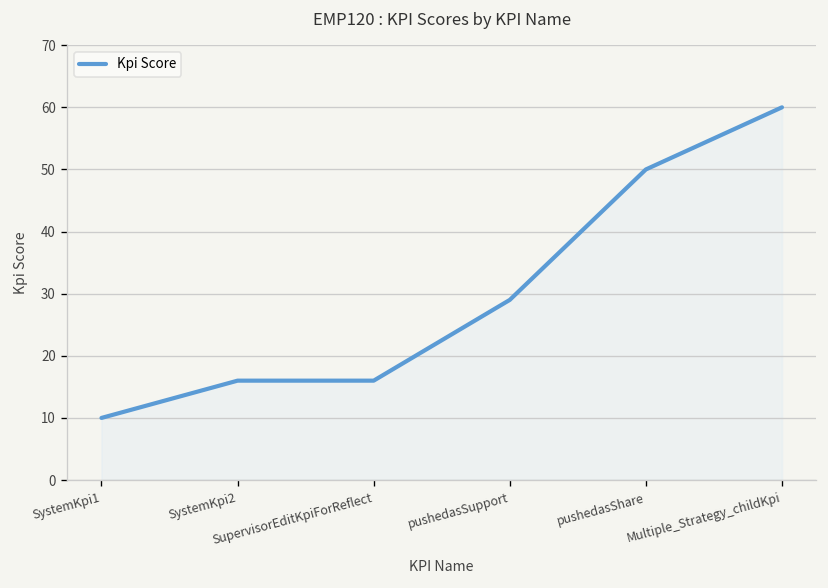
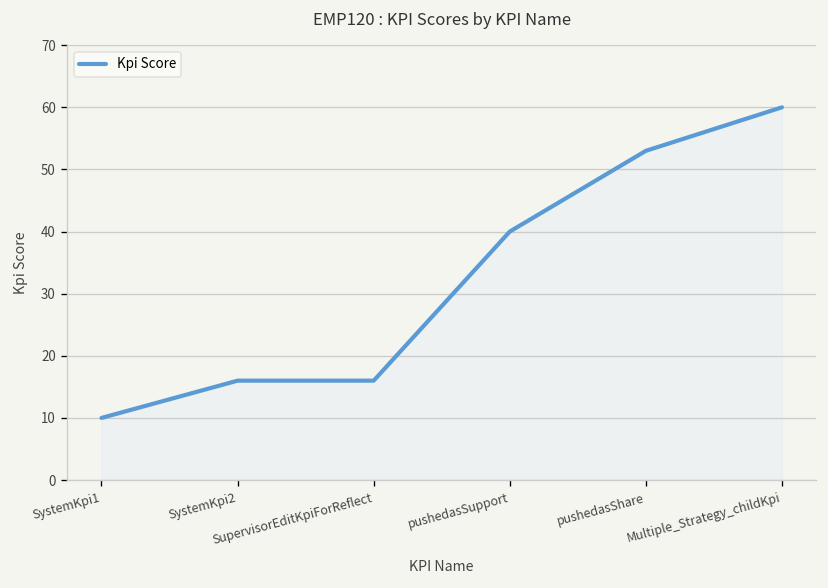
pushedasSupport: 29 -> 40
pushedasShare: 50 -> 53
